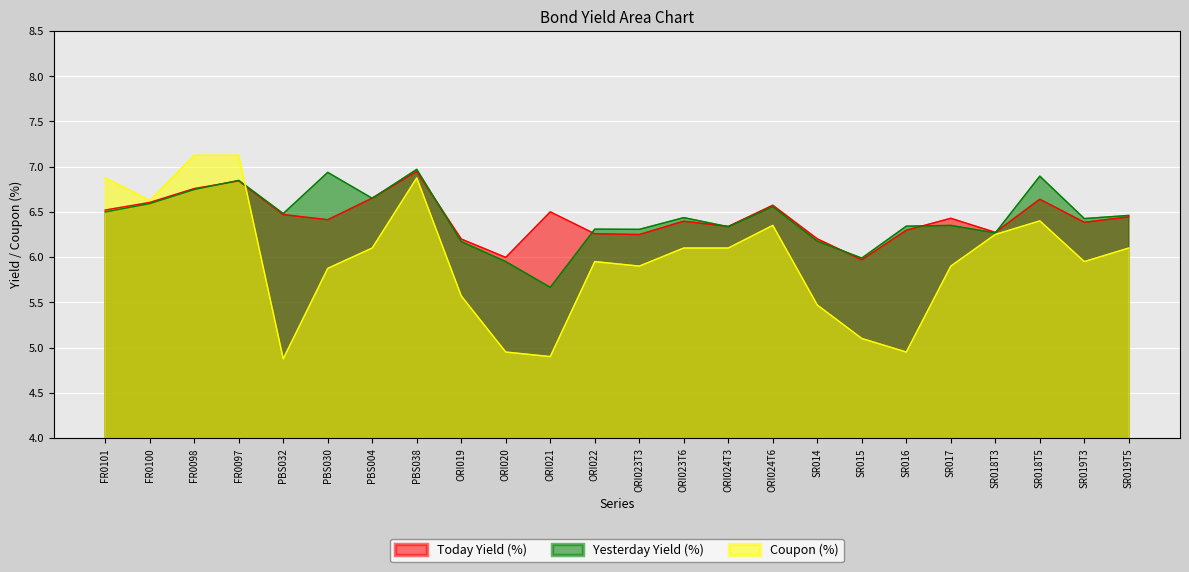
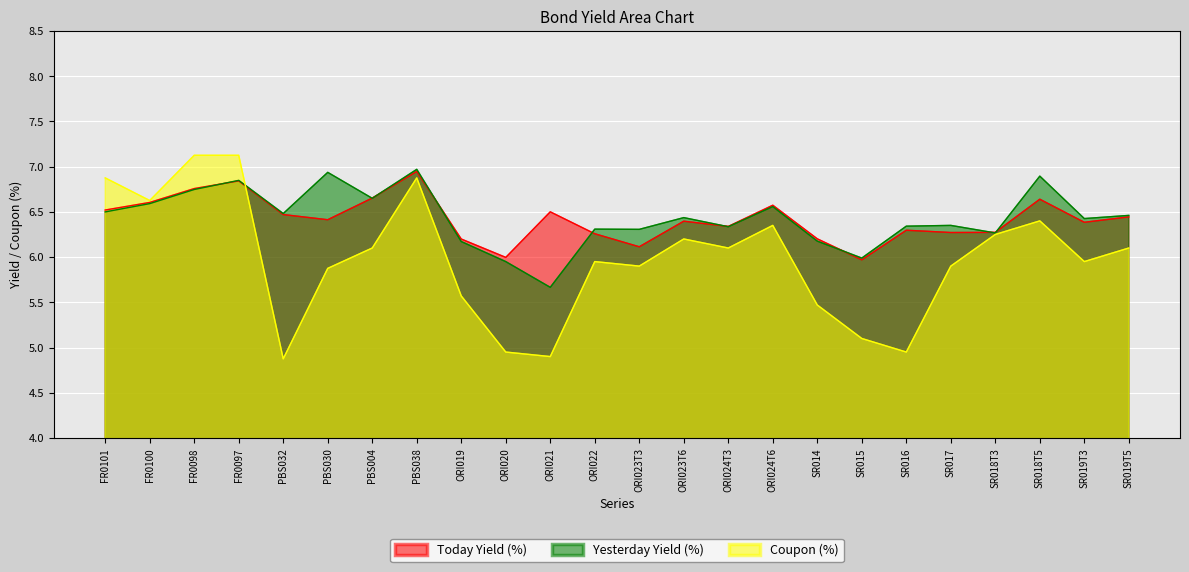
Today Yield (%), ORI023T3: 6.2 -> 6.1
Coupon (%), ORI023T6: 6.1 -> 6.2
Today Yield (%), SR017: 6.4 -> 6.3
